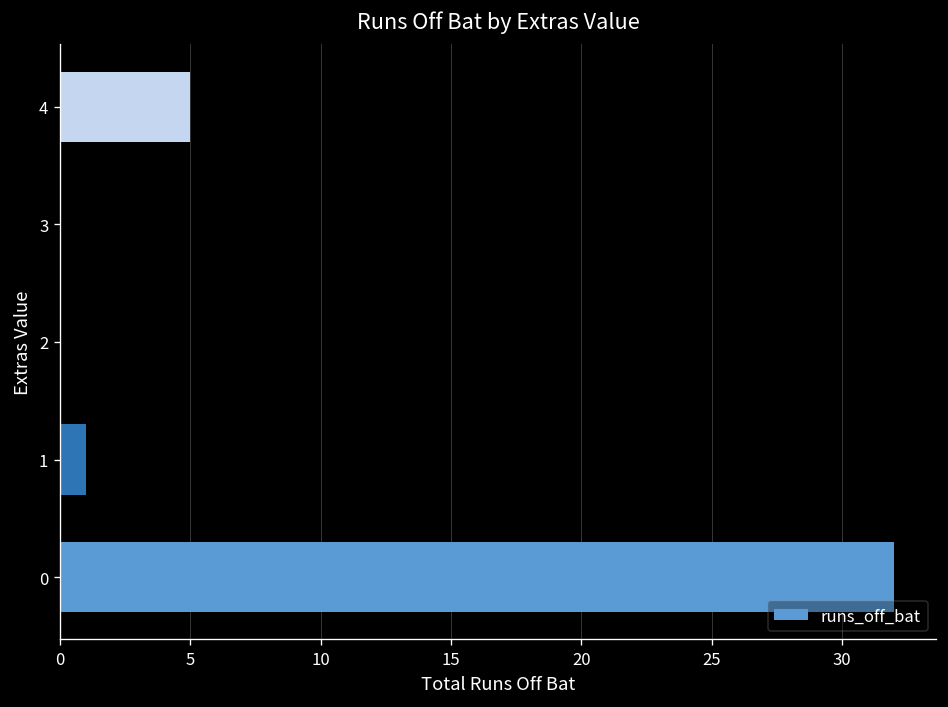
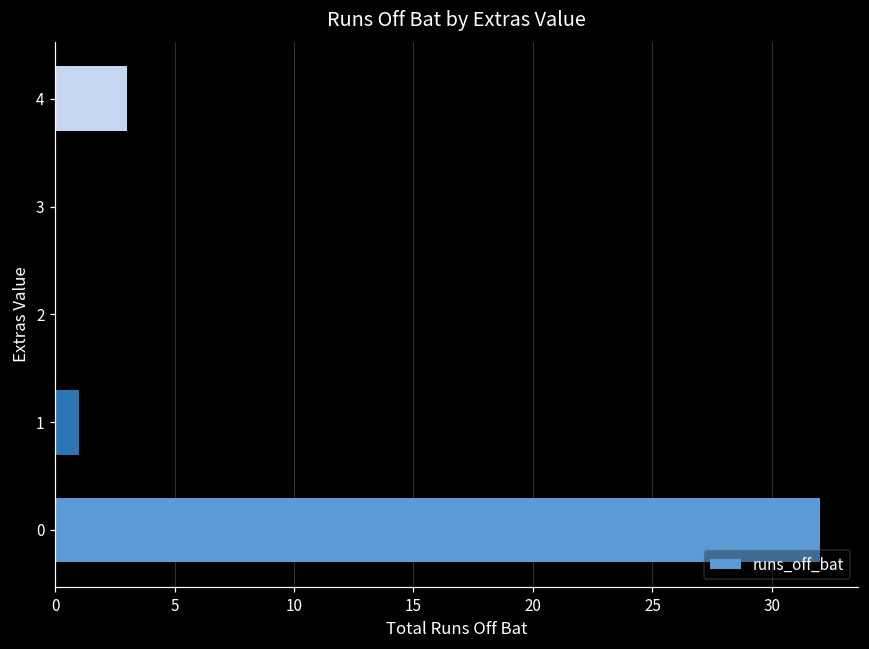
4: 5 -> 3
